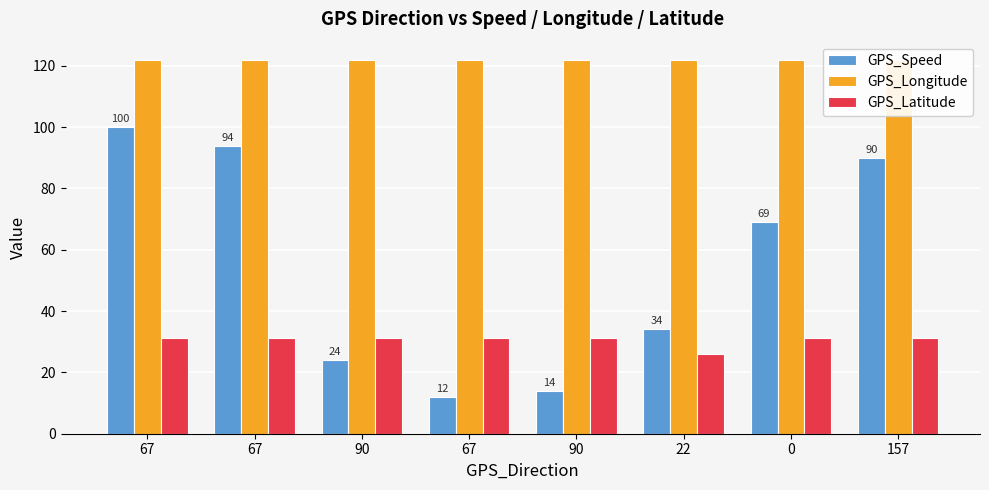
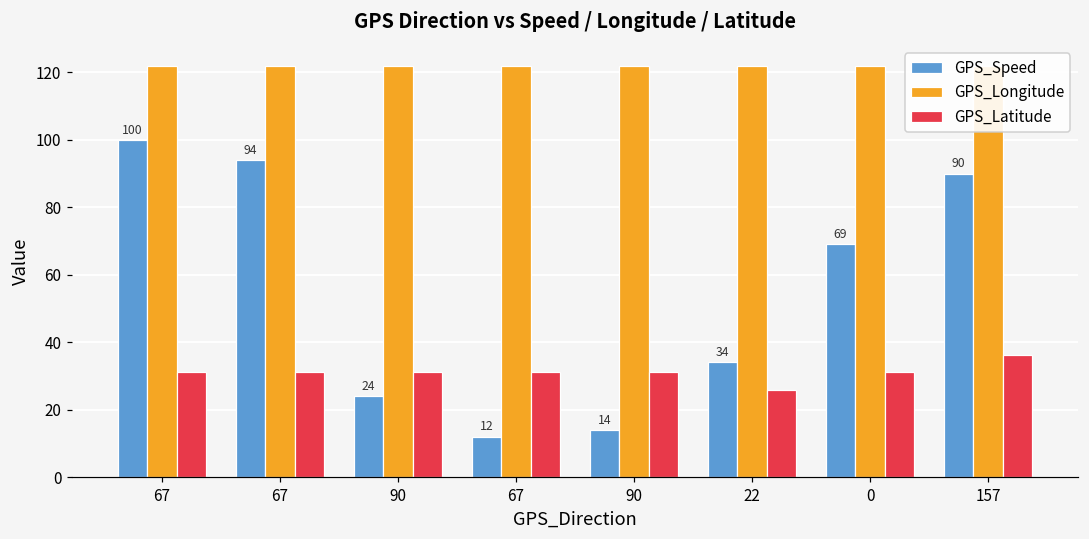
GPS_Latitude, 157: 31 -> 36
